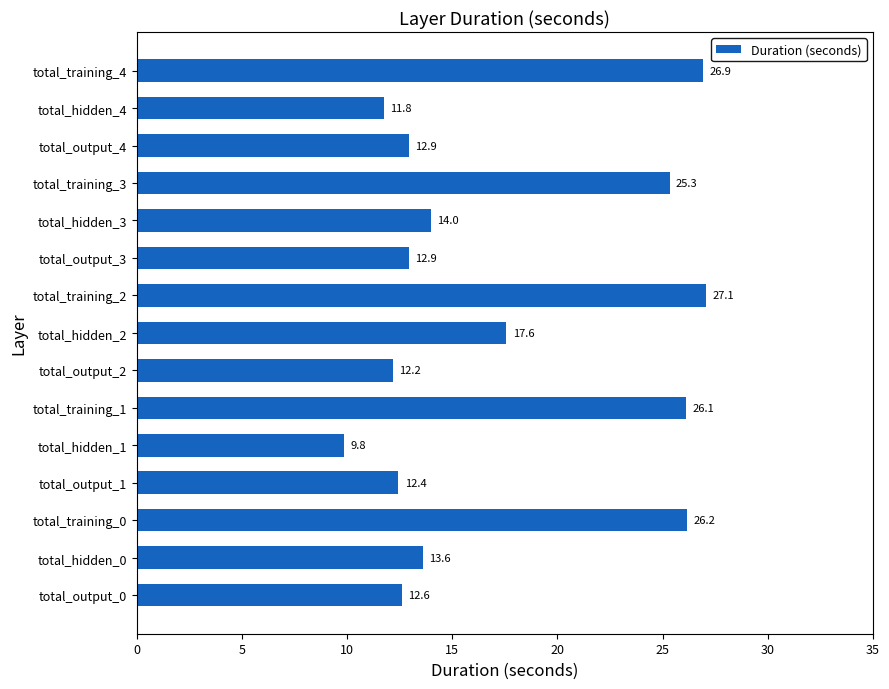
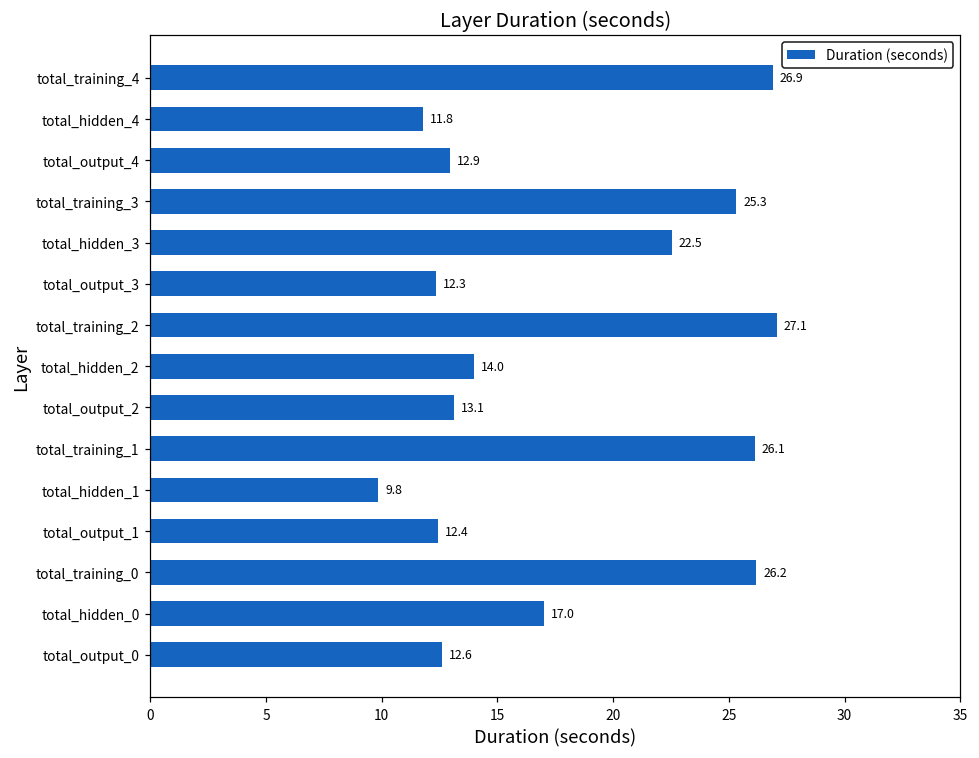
total_hidden_3: 14.0 -> 22.5
total_output_3: 12.9 -> 12.3
total_hidden_2: 17.6 -> 14.0
total_output_2: 12.2 -> 13.1
total_hidden_0: 13.6 -> 17.0
